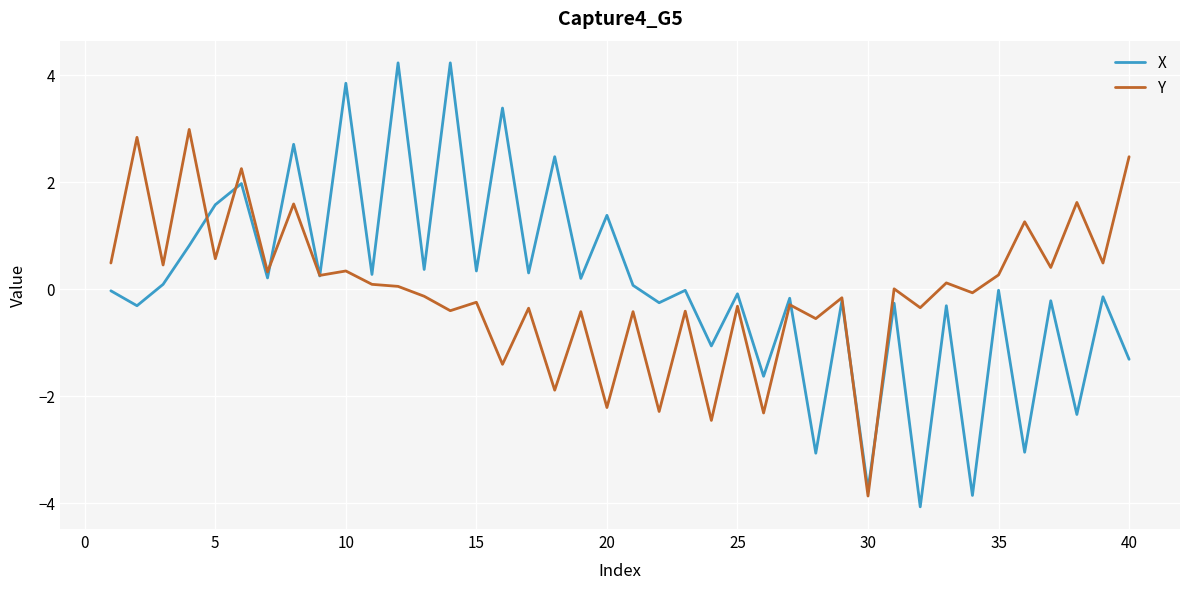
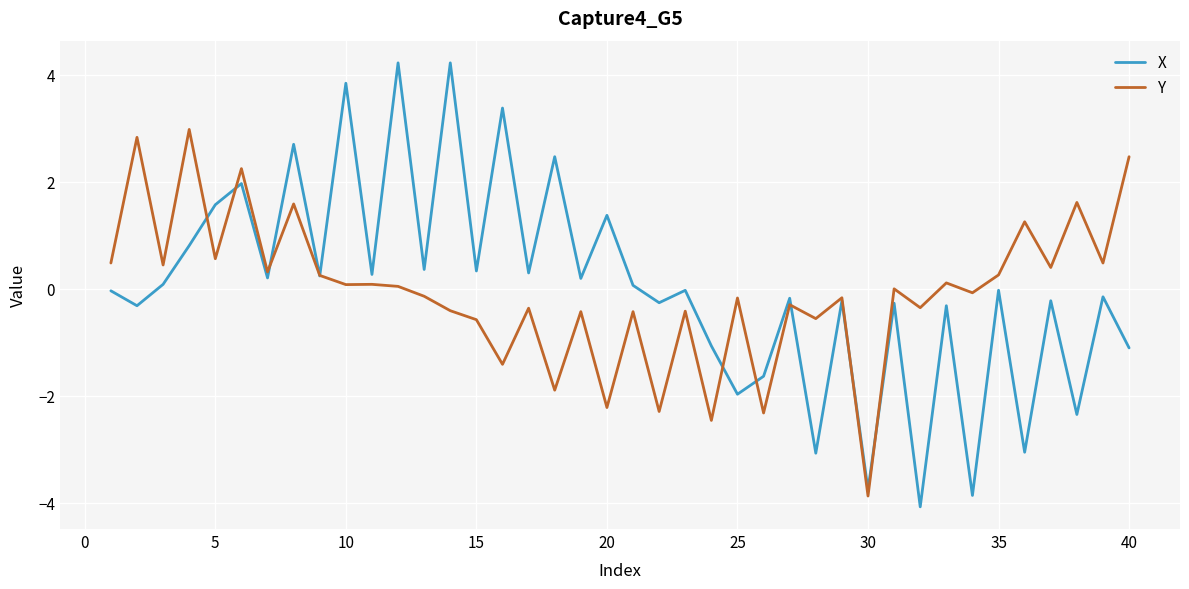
Y, 10: 0.3 -> 0.1
Y, 15: -0.3 -> -0.6
X, 25: -0.1 -> -2.0
Y, 25: -0.3 -> -0.2
X, 40: -1.3 -> -1.1
